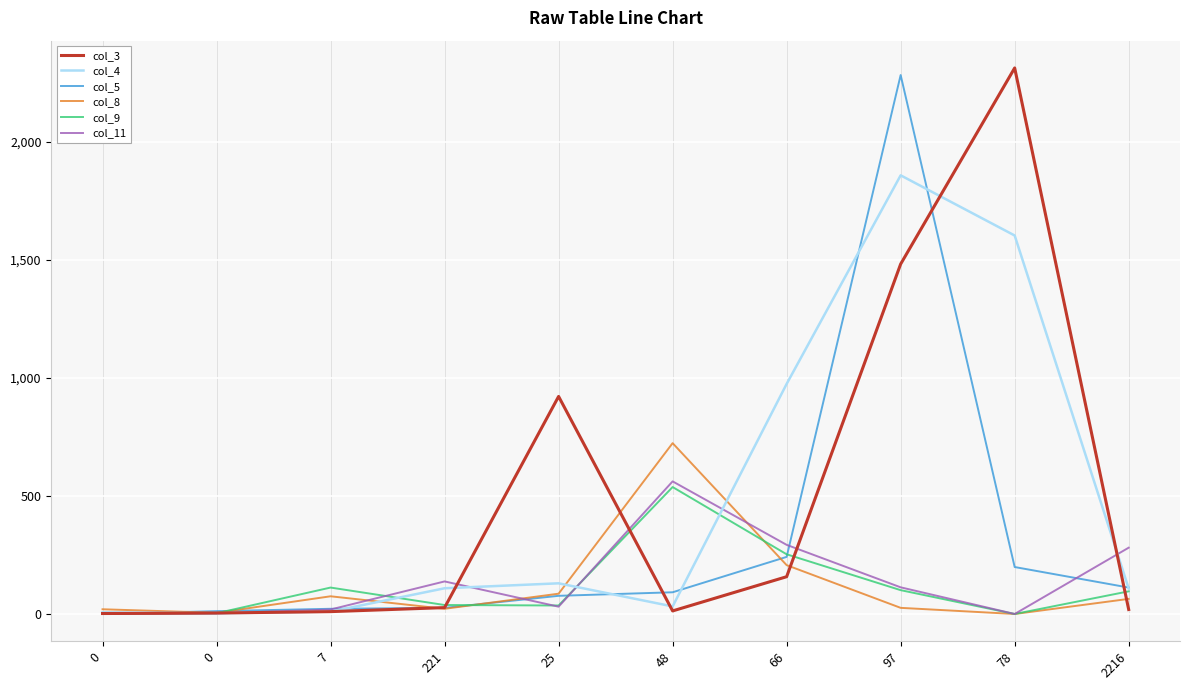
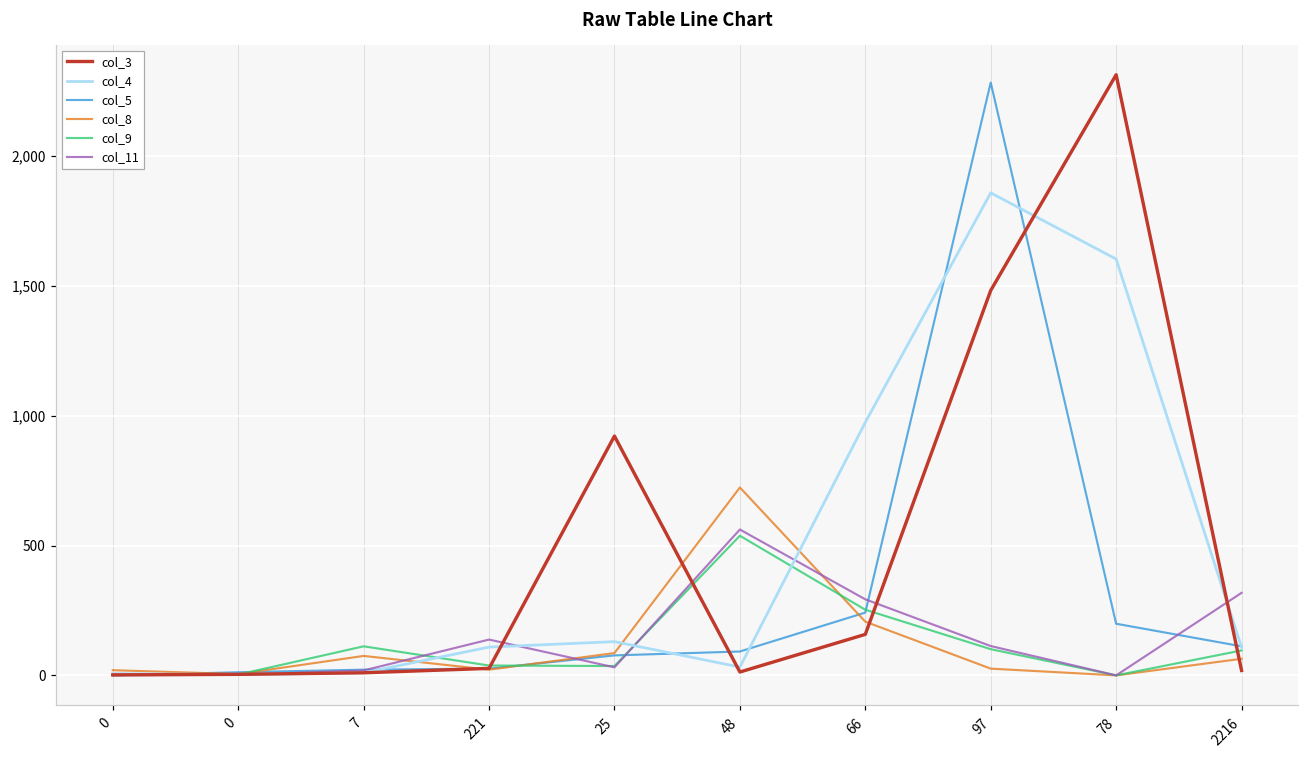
col_11, 2216: 280 -> 320
